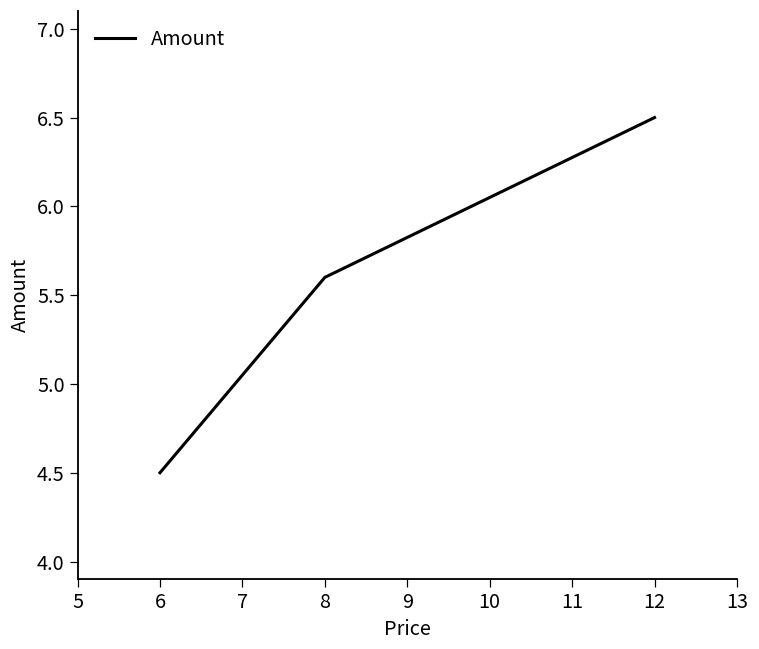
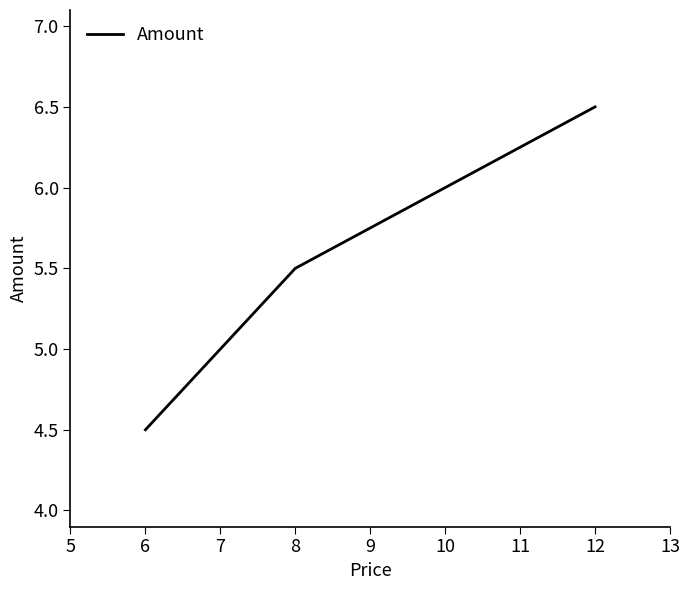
8: 5.6 -> 5.5
